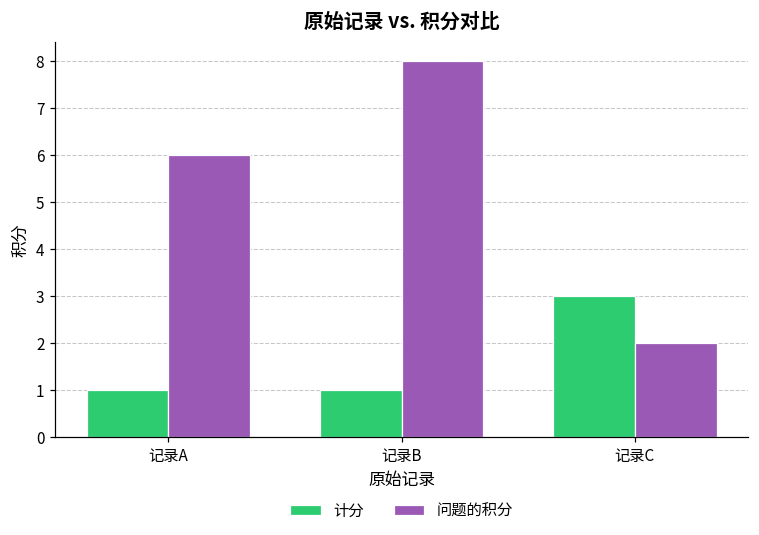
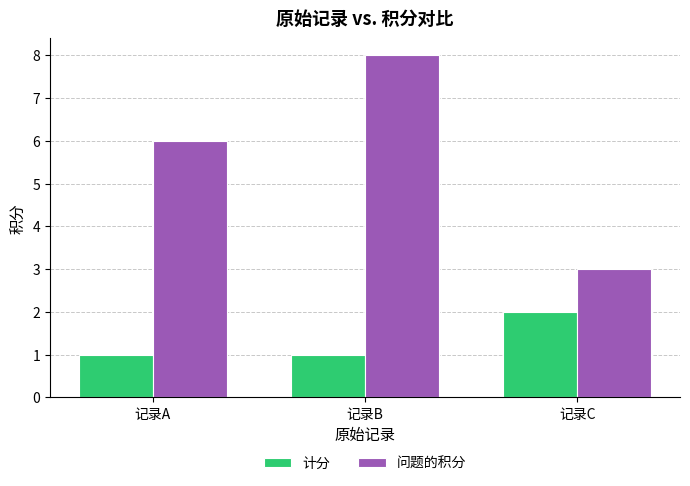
计分, 记录C: 3 -> 2
问题的积分, 记录C: 2 -> 3
